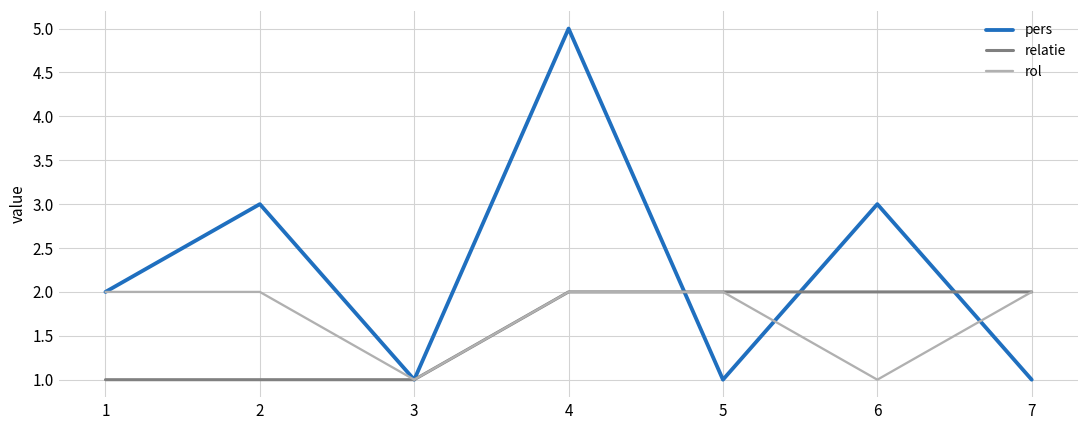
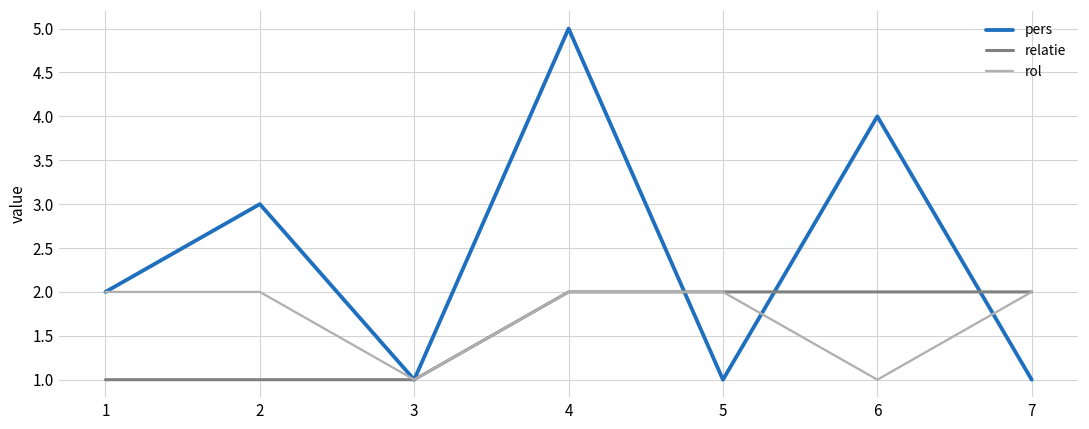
pers, 6: 3 -> 4
